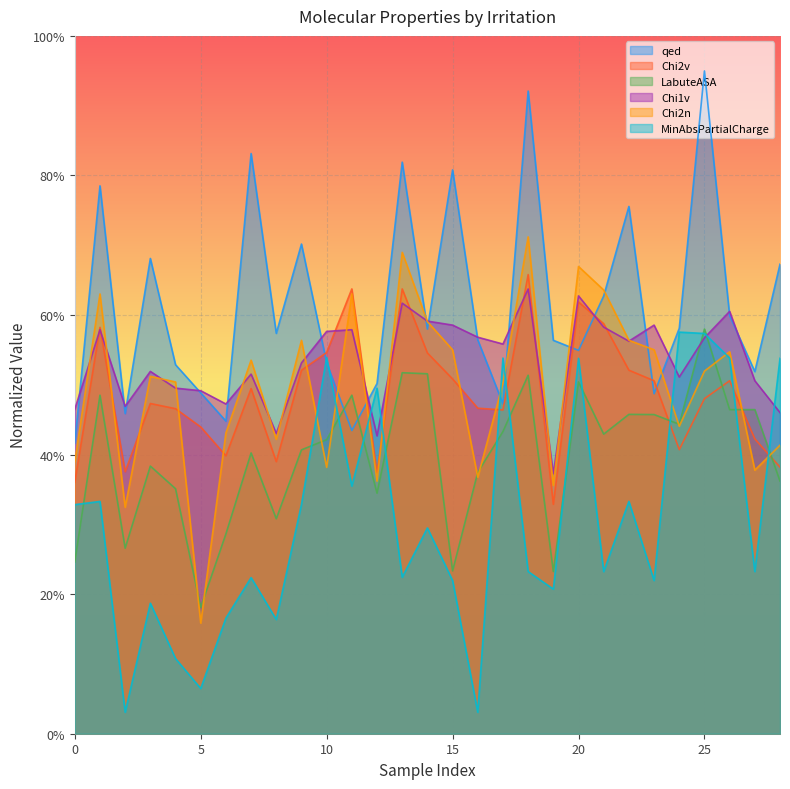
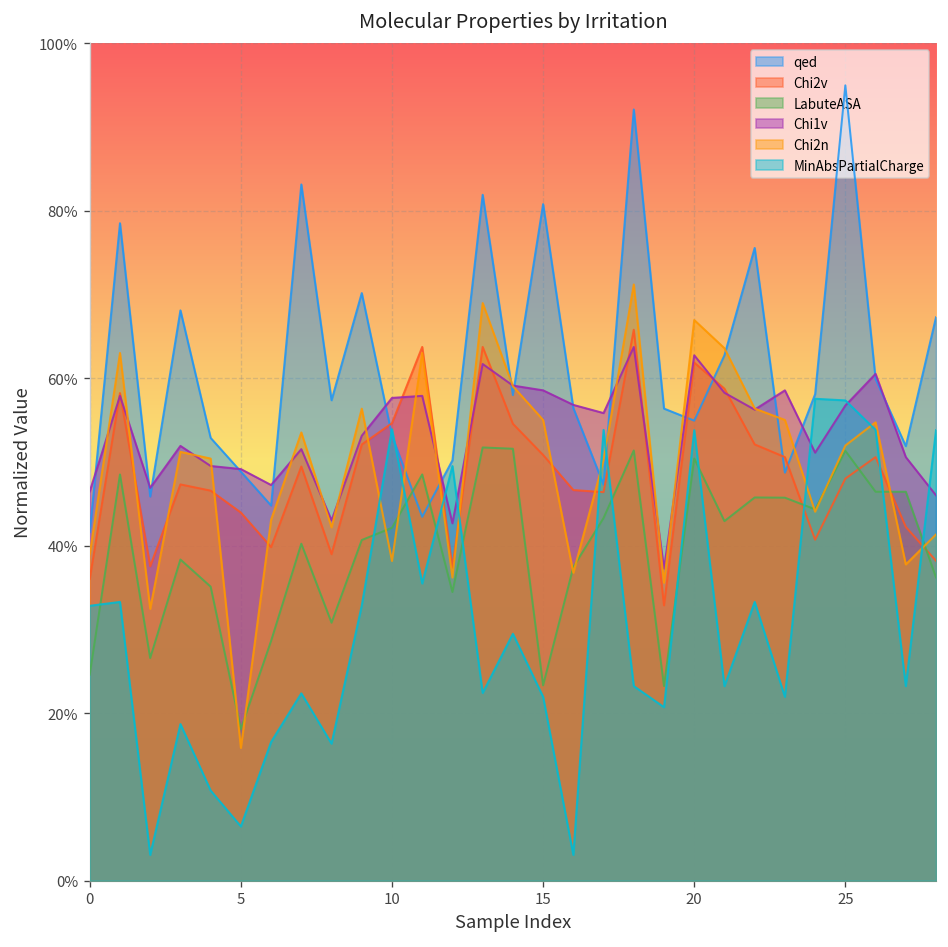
LabuteASA, 25: 58% -> 51%
